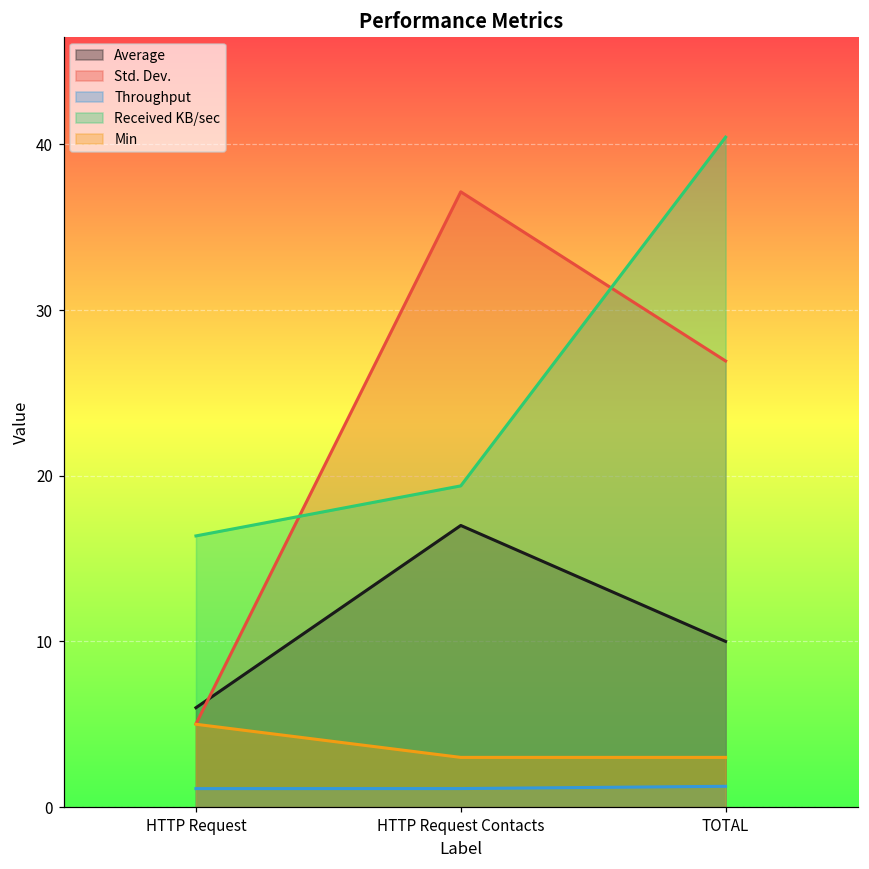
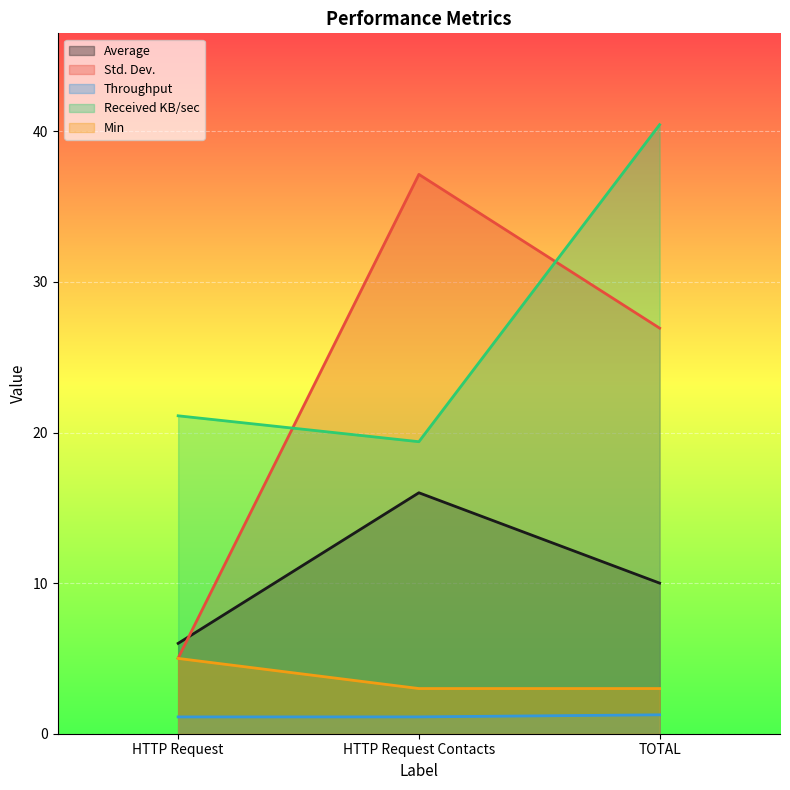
Received KB/sec, HTTP Request: 16.4 -> 21.1
Average, HTTP Request Contacts: 17 -> 16
